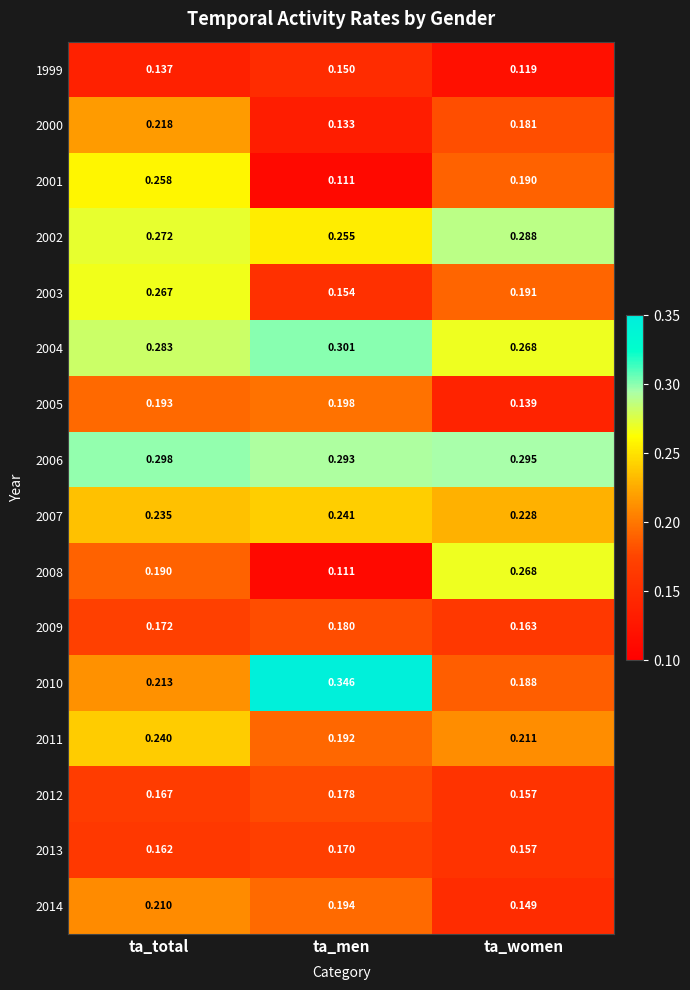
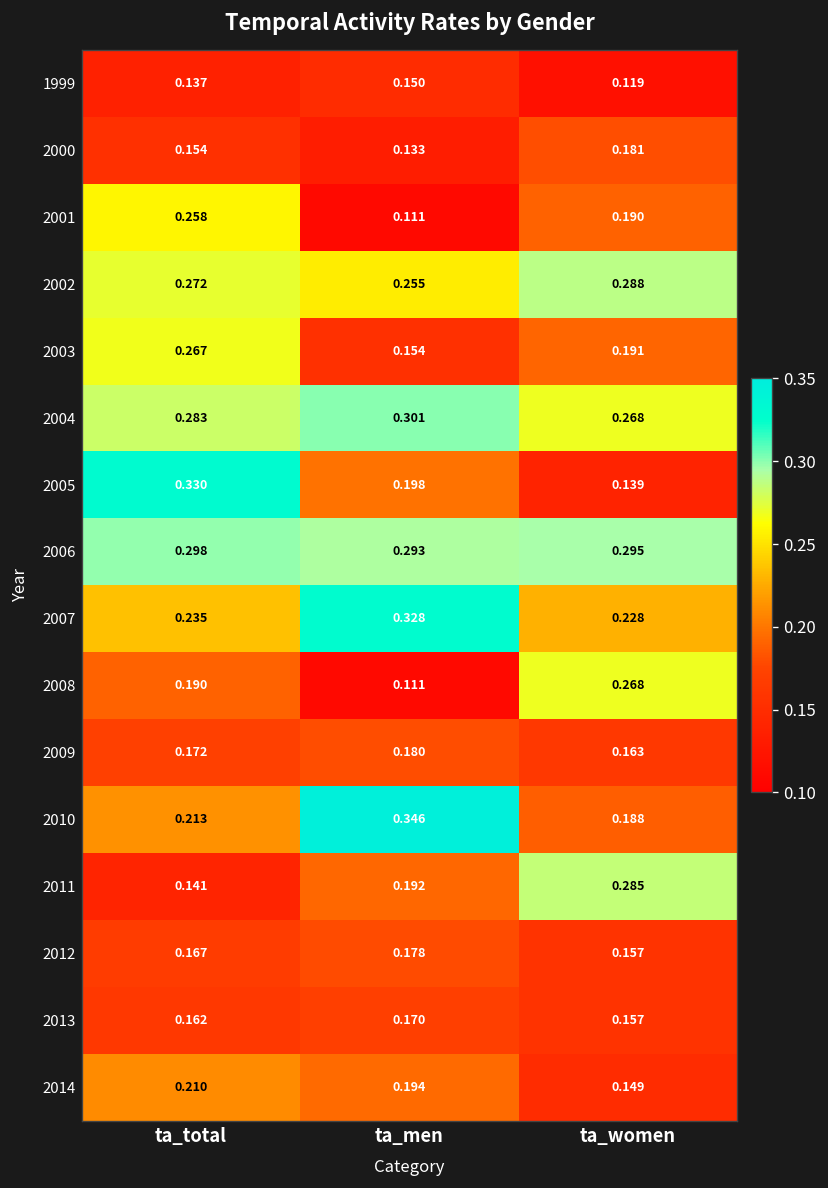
2000, ta_total: 0.218 -> 0.154
2005, ta_total: 0.193 -> 0.330
2007, ta_men: 0.241 -> 0.328
2011, ta_total: 0.240 -> 0.141
2011, ta_women: 0.211 -> 0.285
